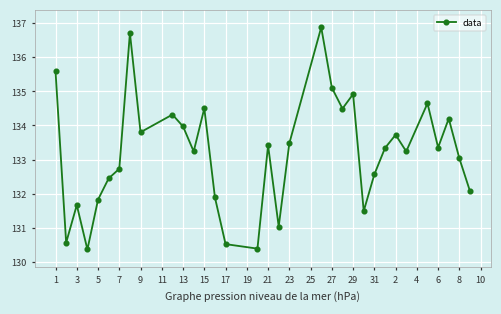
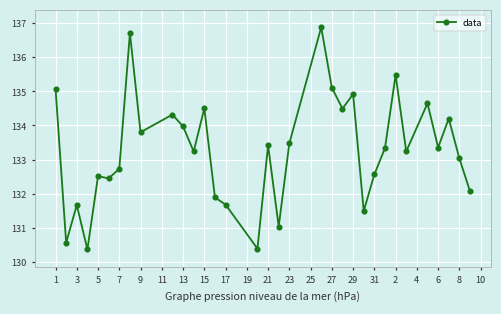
1: 135.6 -> 135.1
5: 131.8 -> 132.5
17: 130.5 -> 131.7
2: 133.7 -> 135.5
